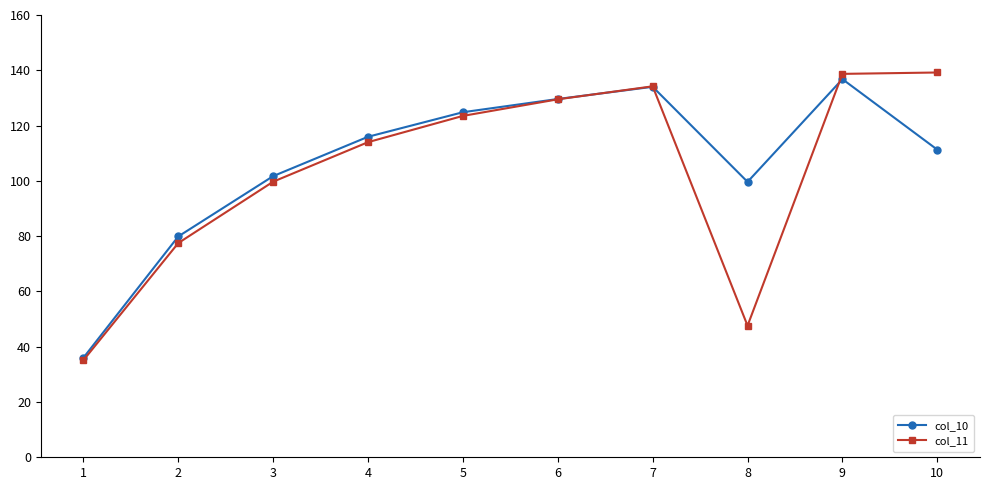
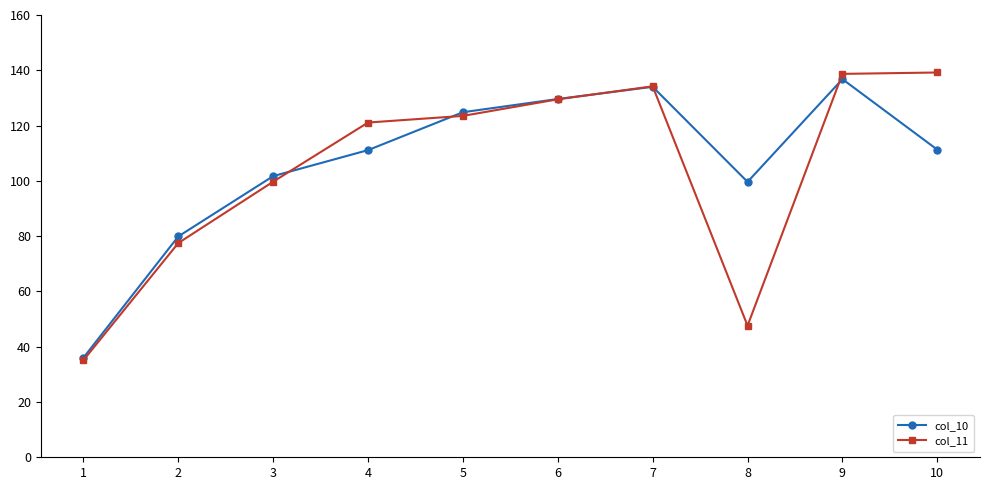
col_10, 4: 116 -> 111
col_11, 4: 114 -> 121
